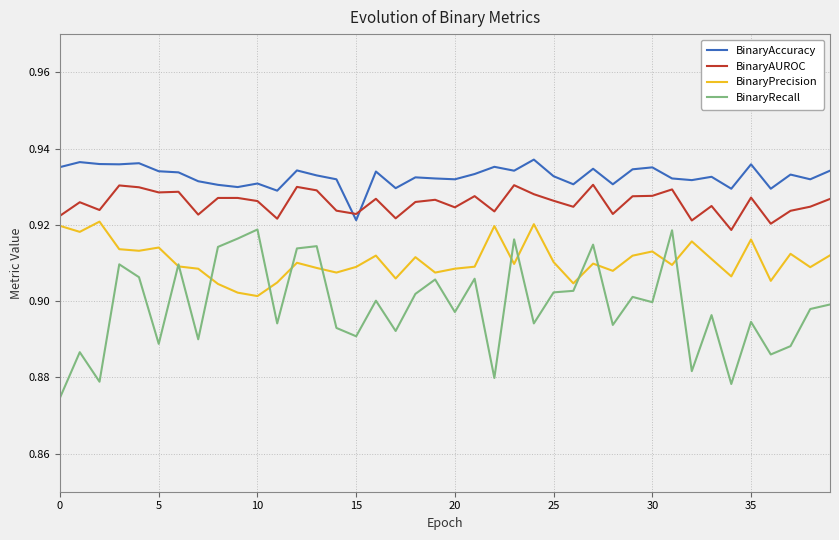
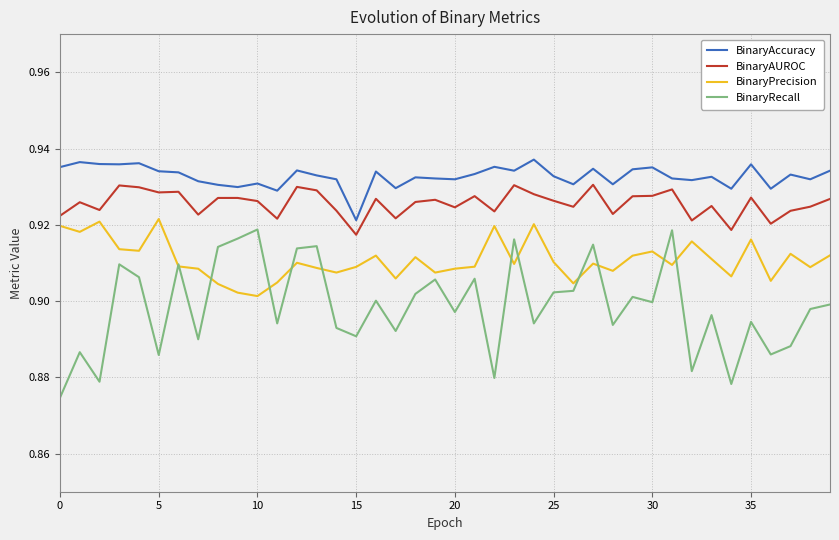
BinaryPrecision, 5: 0.914 -> 0.922
BinaryRecall, 5: 0.889 -> 0.886
BinaryAUROC, 15: 0.923 -> 0.917
